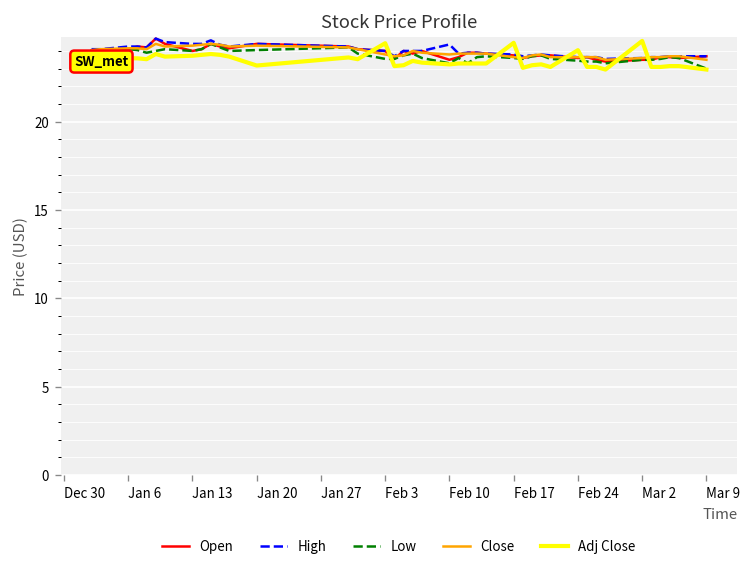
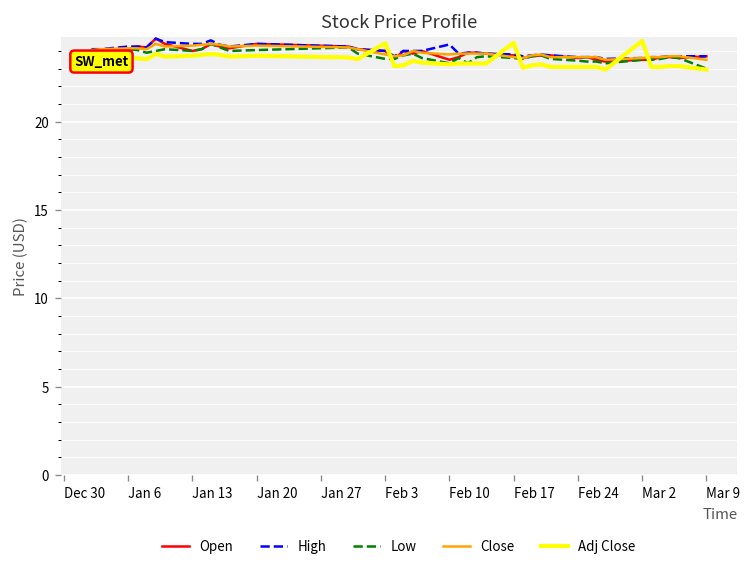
Adj Close, Jan 20: 23.2 -> 23.7
Adj Close, Feb 24: 24.0 -> 23.1
